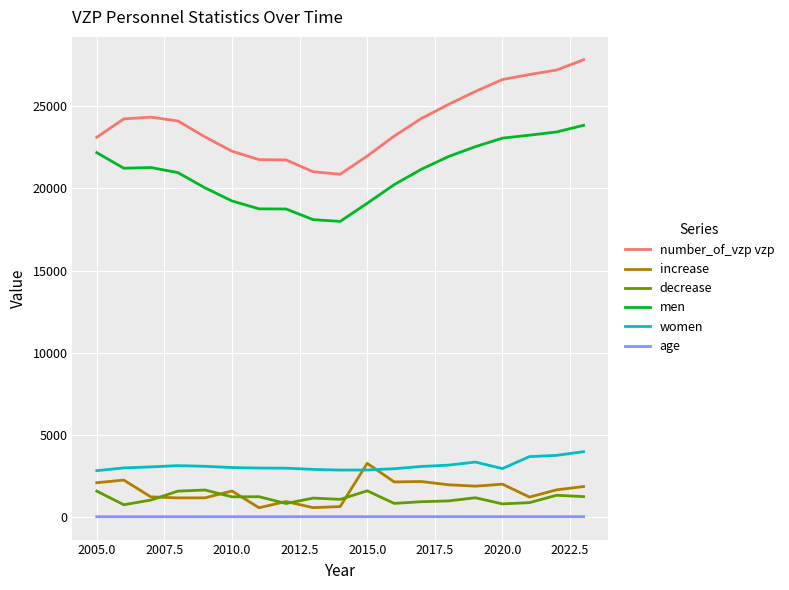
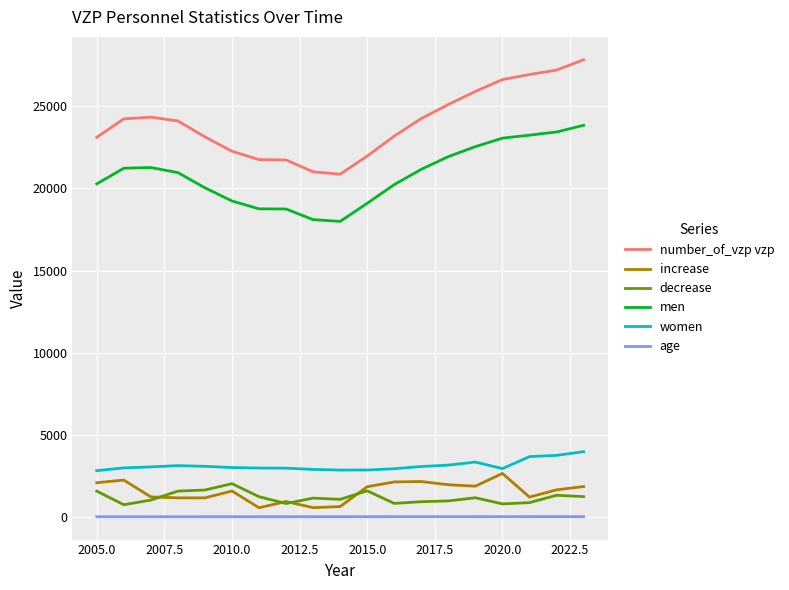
men, 2005.0: 22200 -> 20300
decrease, 2010.0: 1200 -> 2000
increase, 2015.0: 3300 -> 1900
increase, 2020.0: 2000 -> 2700
